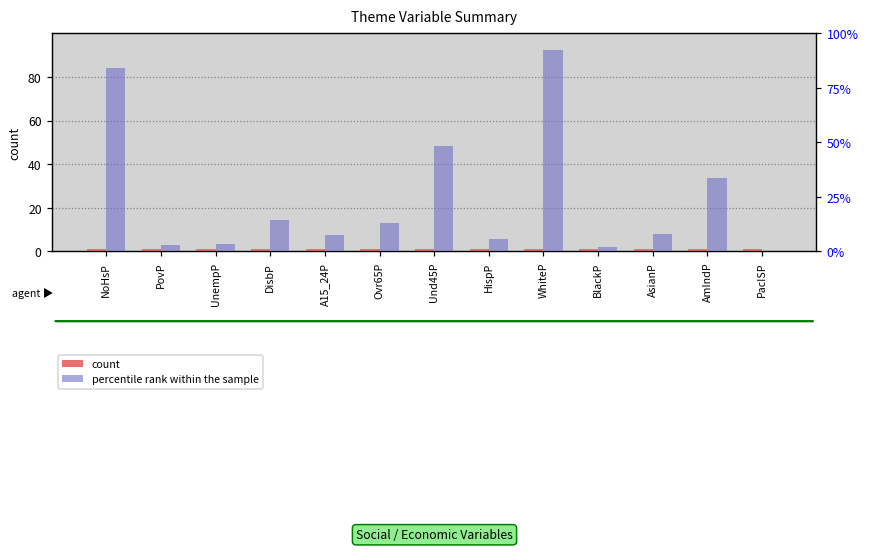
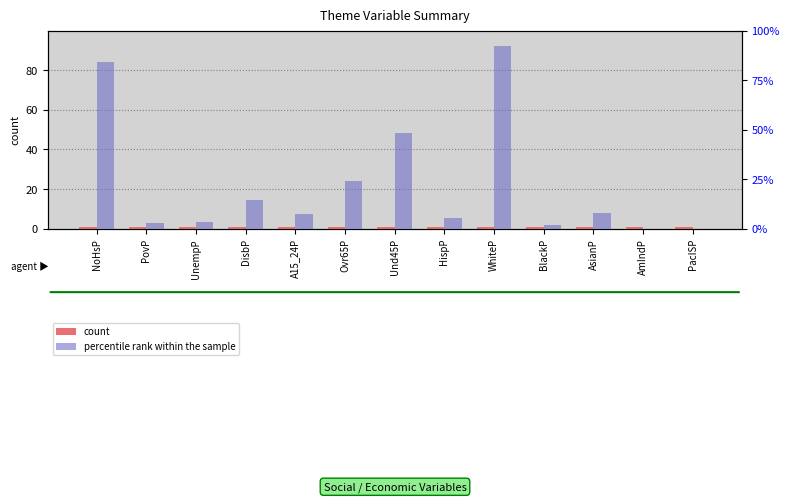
percentile rank within the sample, Ovr65P: 13% -> 24%
percentile rank within the sample, AmIndP: 34% -> 0%
